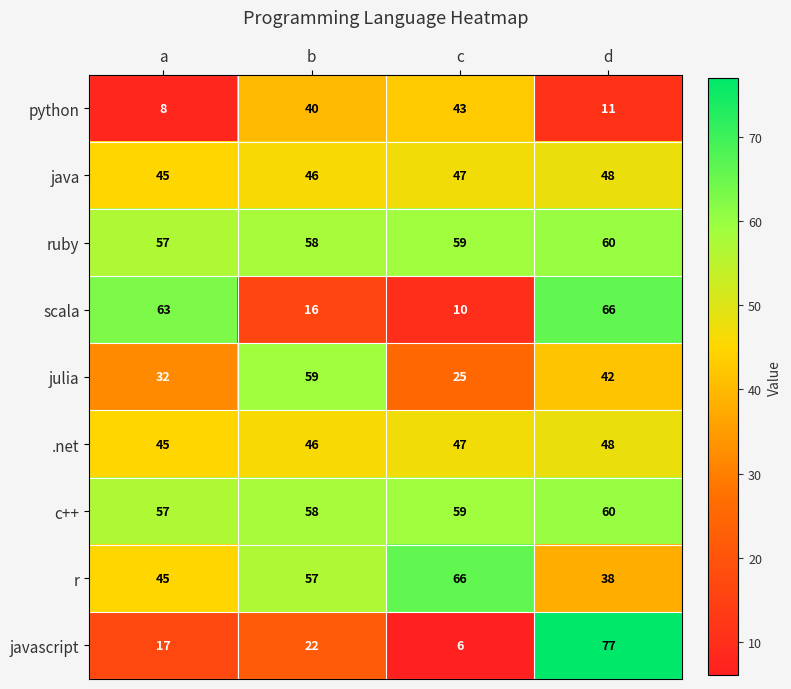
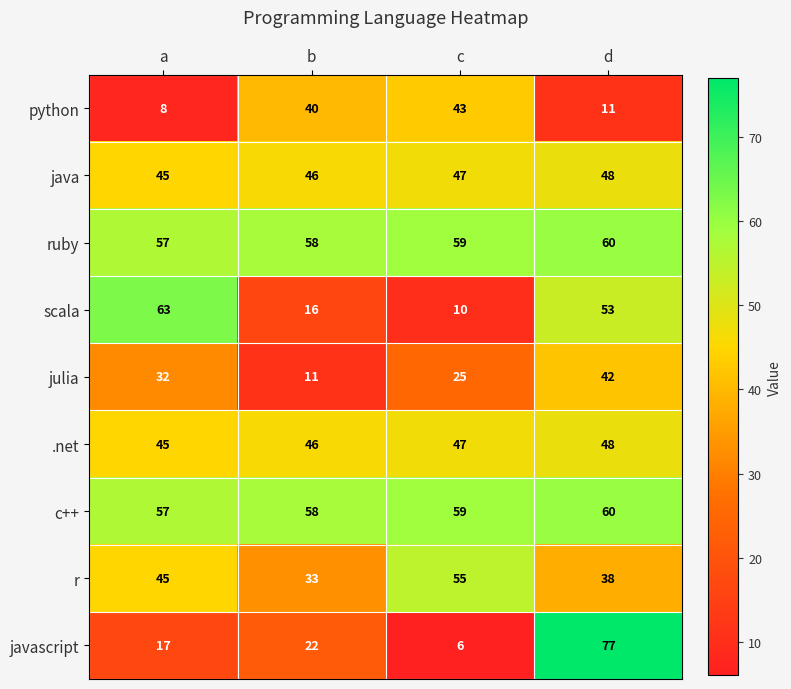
scala, d: 66 -> 53
julia, b: 59 -> 11
r, b: 57 -> 33
r, c: 66 -> 55
